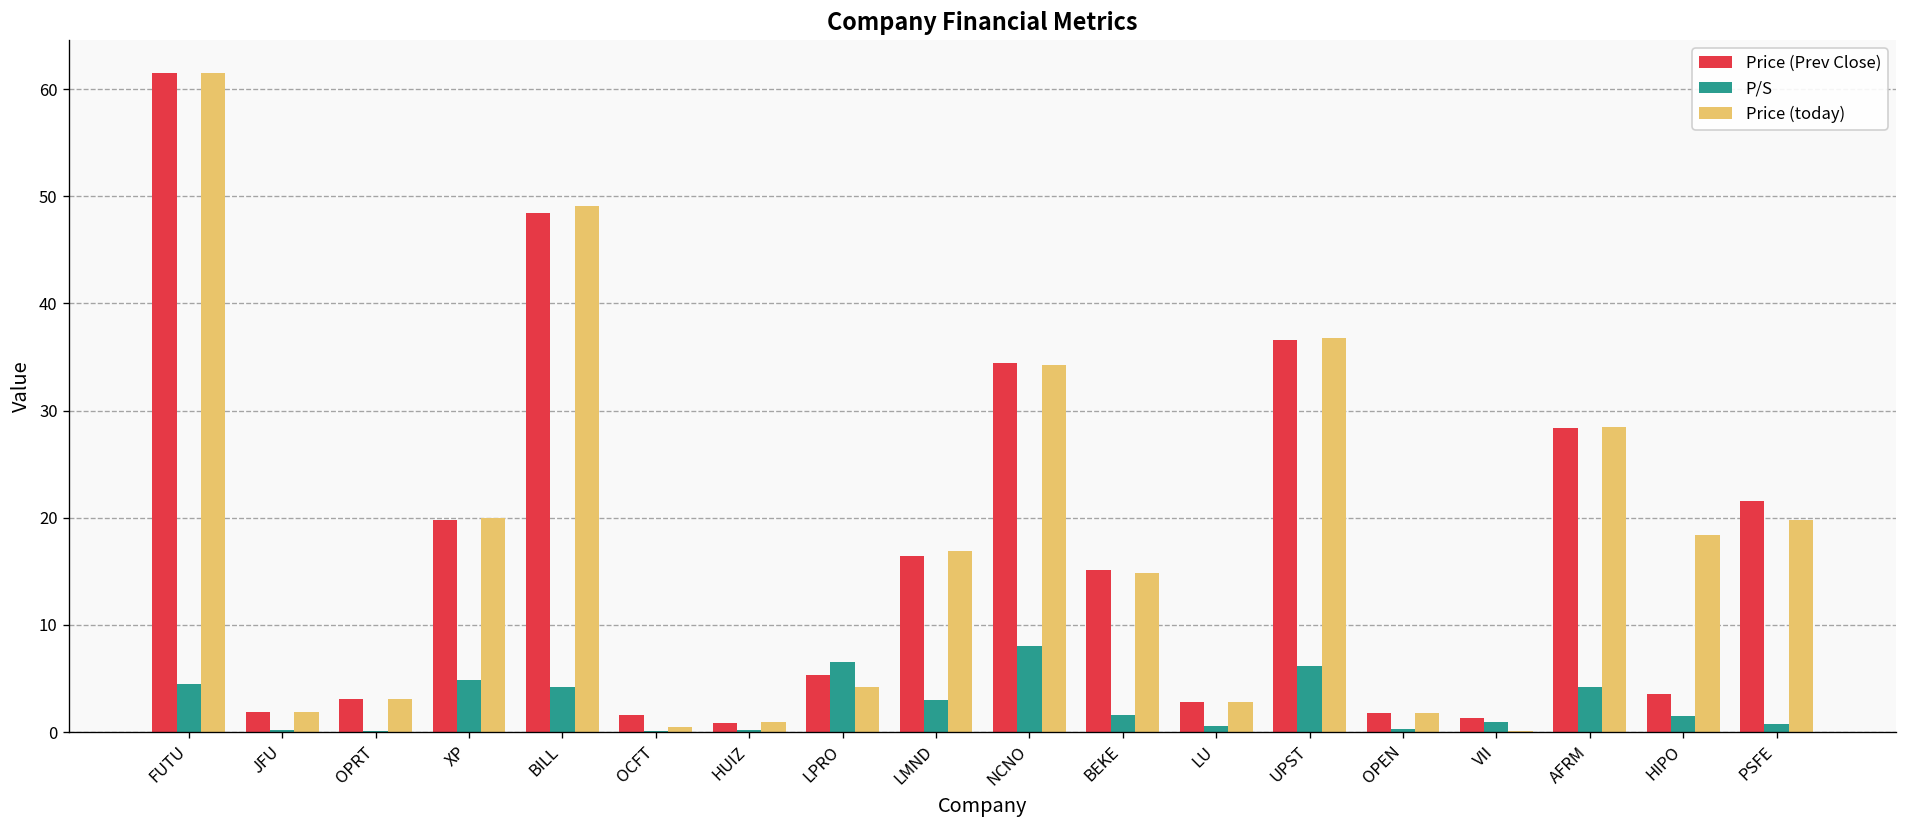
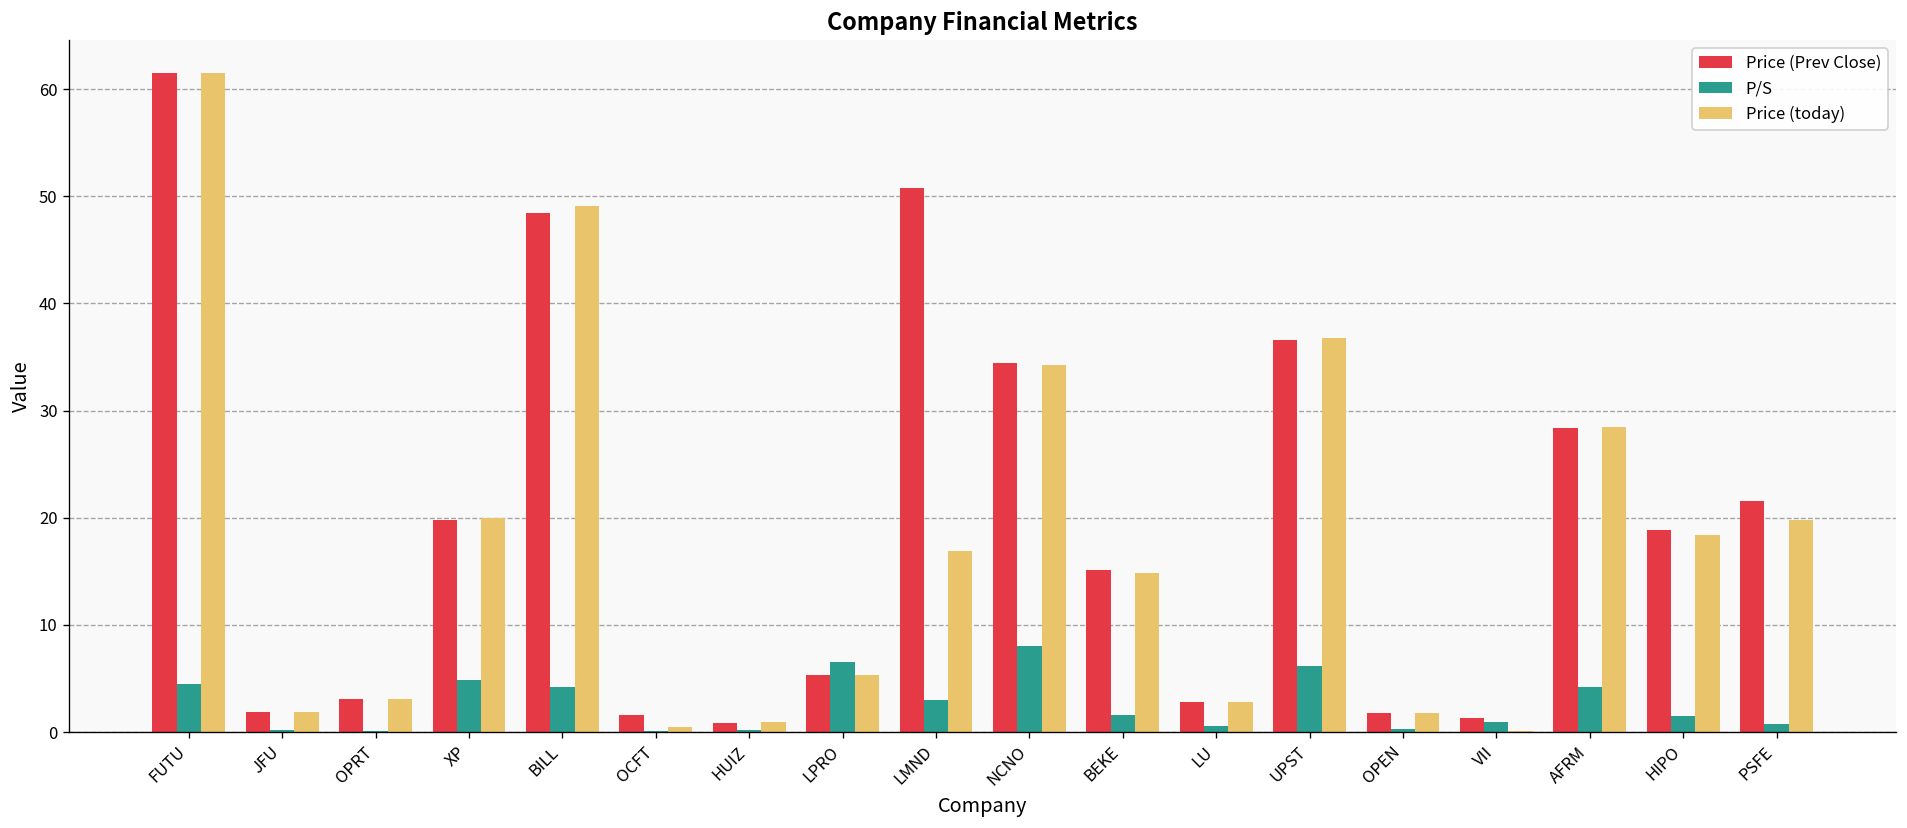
Price (today), LPRO: 4 -> 5
Price (Prev Close), LMND: 16 -> 51
Price (Prev Close), HIPO: 4 -> 19
